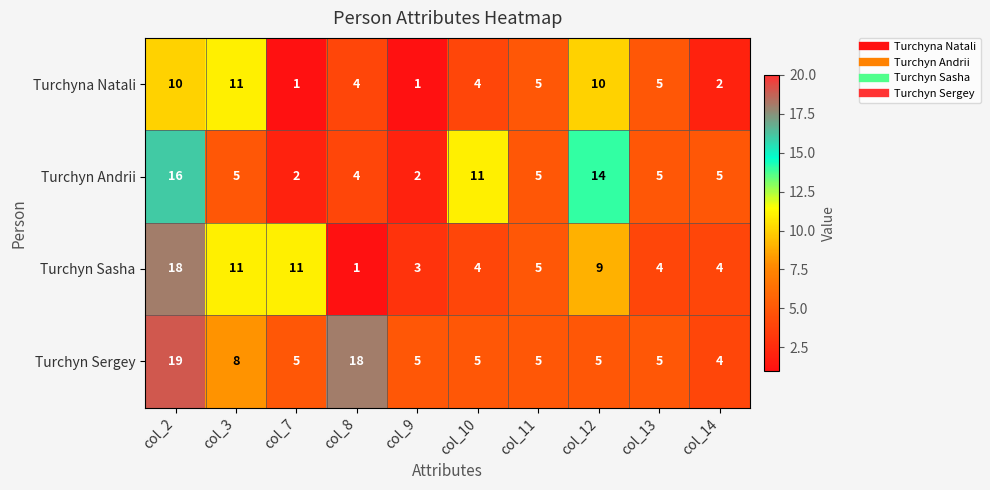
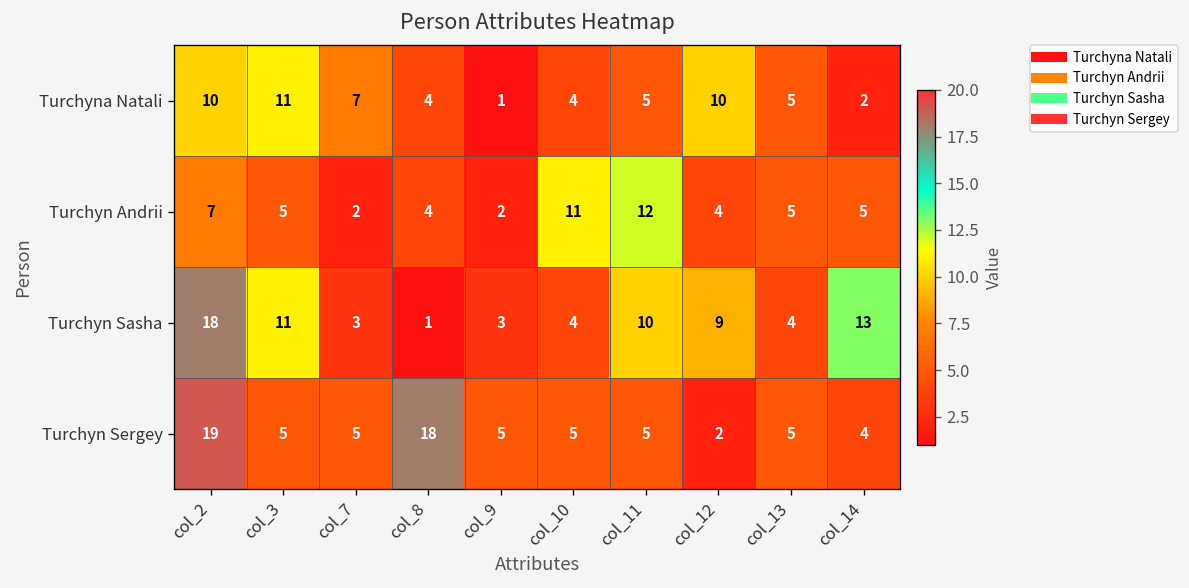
Turchyna Natali, col_7: 1 -> 7
Turchyn Andrii, col_2: 16 -> 7
Turchyn Andrii, col_11: 5 -> 12
Turchyn Andrii, col_12: 14 -> 4
Turchyn Sasha, col_7: 11 -> 3
Turchyn Sasha, col_11: 5 -> 10
Turchyn Sasha, col_14: 4 -> 13
Turchyn Sergey, col_3: 8 -> 5
Turchyn Sergey, col_12: 5 -> 2
